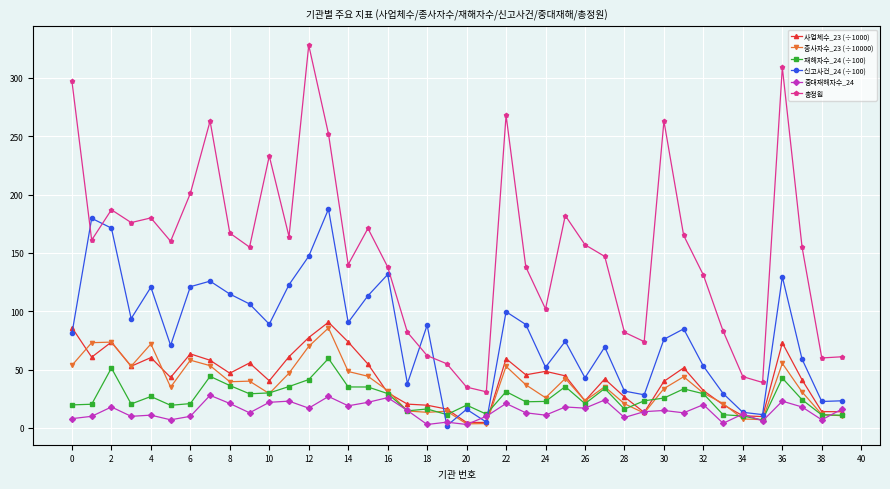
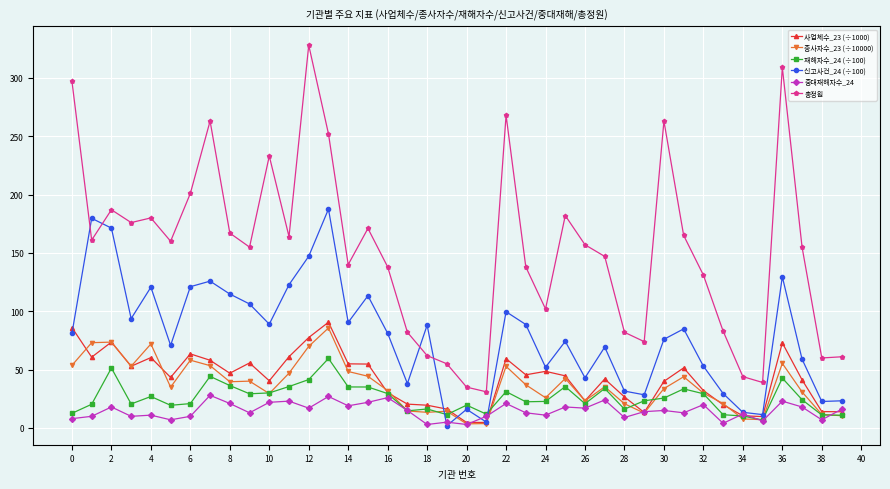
재해자수_24 (÷100), 0: 20 -> 13
사업체수_23 (÷1000), 14: 74 -> 55
신고사건_24 (÷100), 16: 132 -> 81
